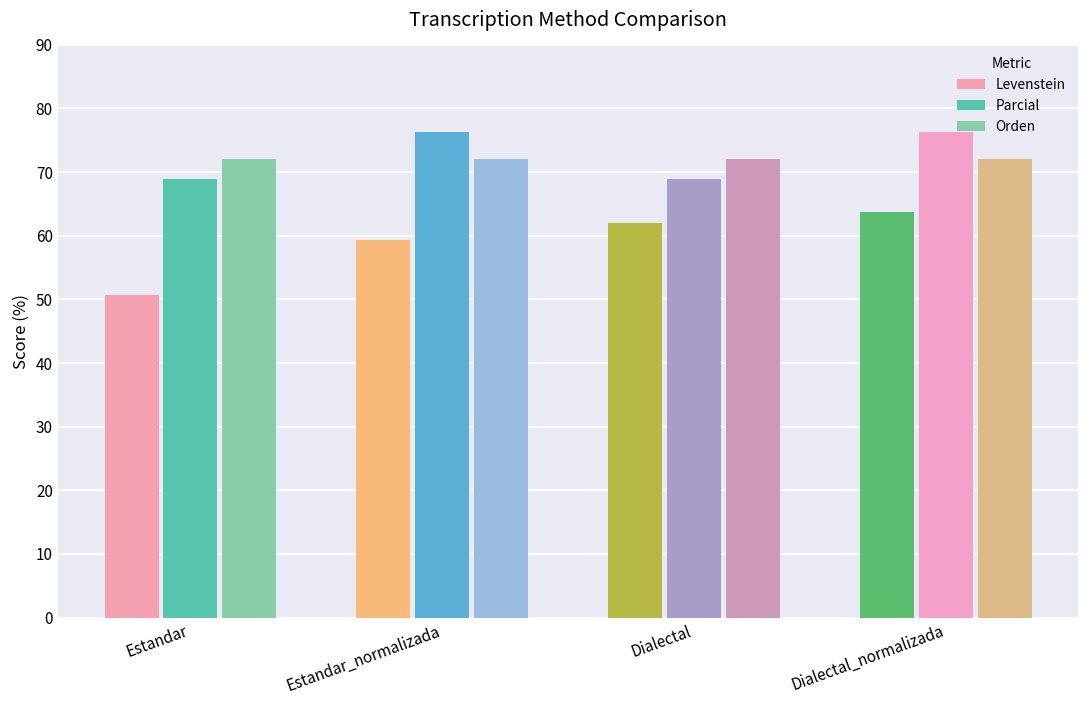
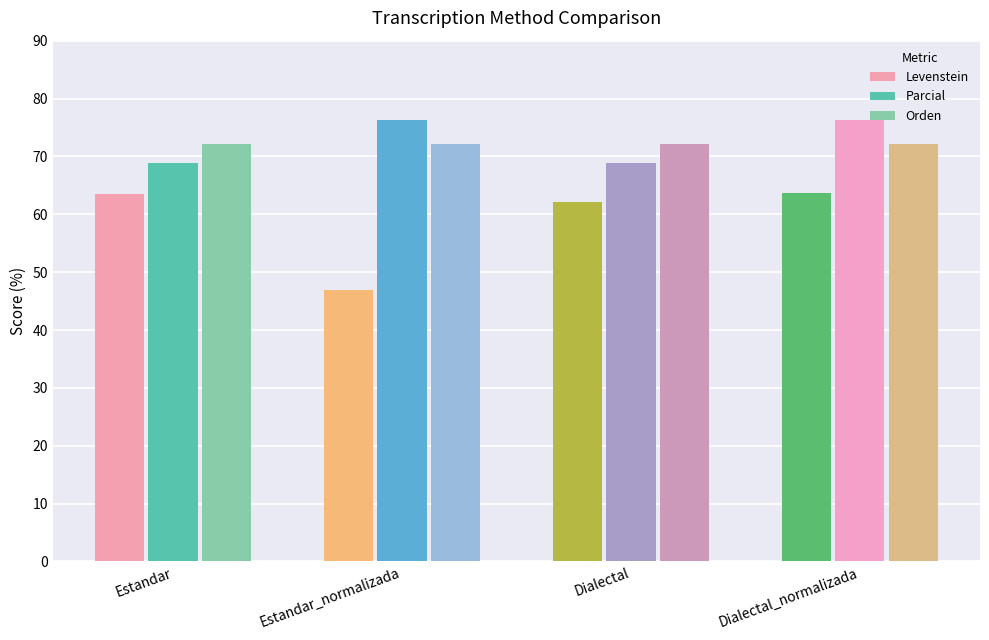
Levenstein, Estandar: 51 -> 63
Levenstein, Estandar_normalizada: 59 -> 47
